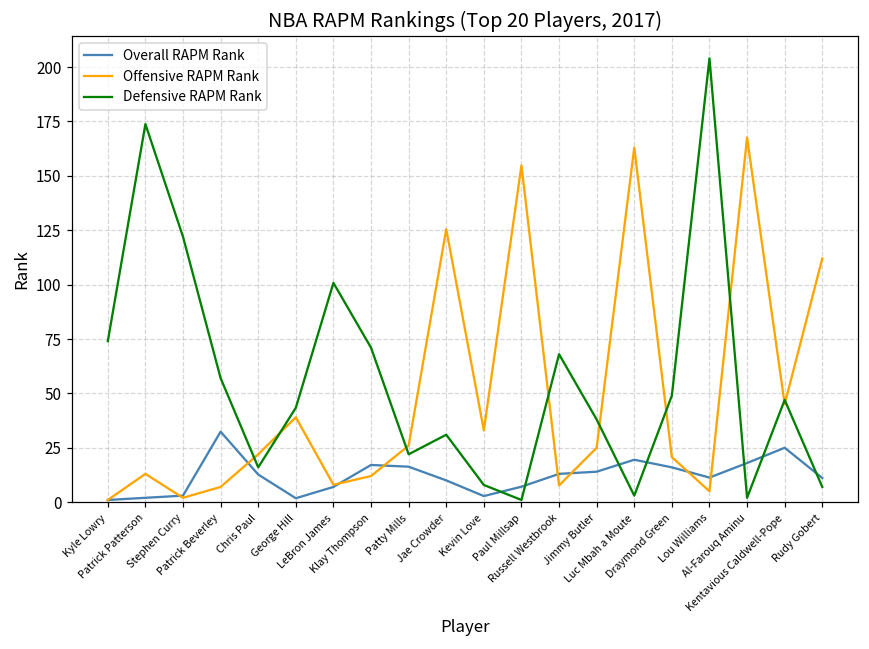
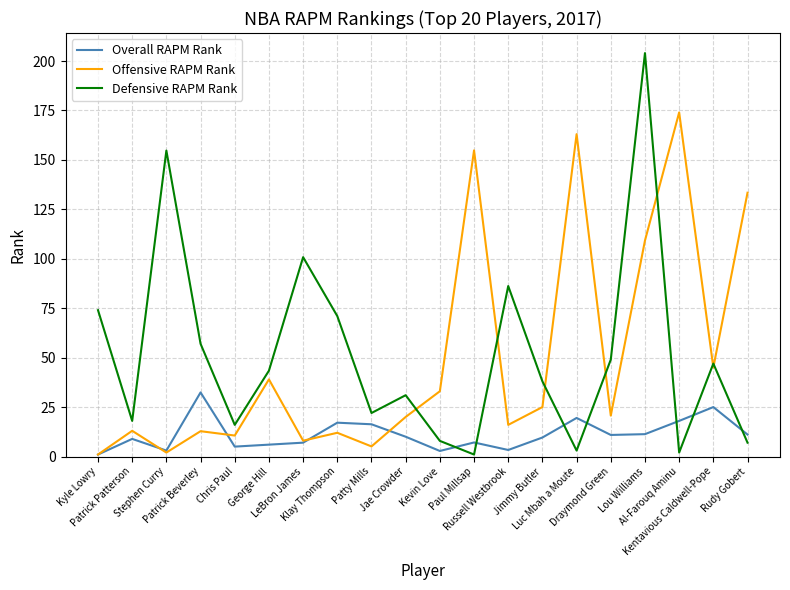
Overall RAPM Rank, Patrick Patterson: 2 -> 9
Defensive RAPM Rank, Patrick Patterson: 174 -> 18
Defensive RAPM Rank, Stephen Curry: 122 -> 155
Offensive RAPM Rank, Patrick Beverley: 7 -> 13
Overall RAPM Rank, Chris Paul: 13 -> 5
Offensive RAPM Rank, Chris Paul: 22 -> 11
Overall RAPM Rank, George Hill: 2 -> 6
Offensive RAPM Rank, Patty Mills: 26 -> 5
Offensive RAPM Rank, Jae Crowder: 126 -> 20
Overall RAPM Rank, Russell Westbrook: 13 -> 3
Offensive RAPM Rank, Russell Westbrook: 8 -> 16
Defensive RAPM Rank, Russell Westbrook: 68 -> 86
Overall RAPM Rank, Jimmy Butler: 14 -> 10
Overall RAPM Rank, Draymond Green: 16 -> 11
Offensive RAPM Rank, Lou Williams: 5 -> 109
Offensive RAPM Rank, Al-Farouq Aminu: 168 -> 174
Offensive RAPM Rank, Rudy Gobert: 112 -> 133
